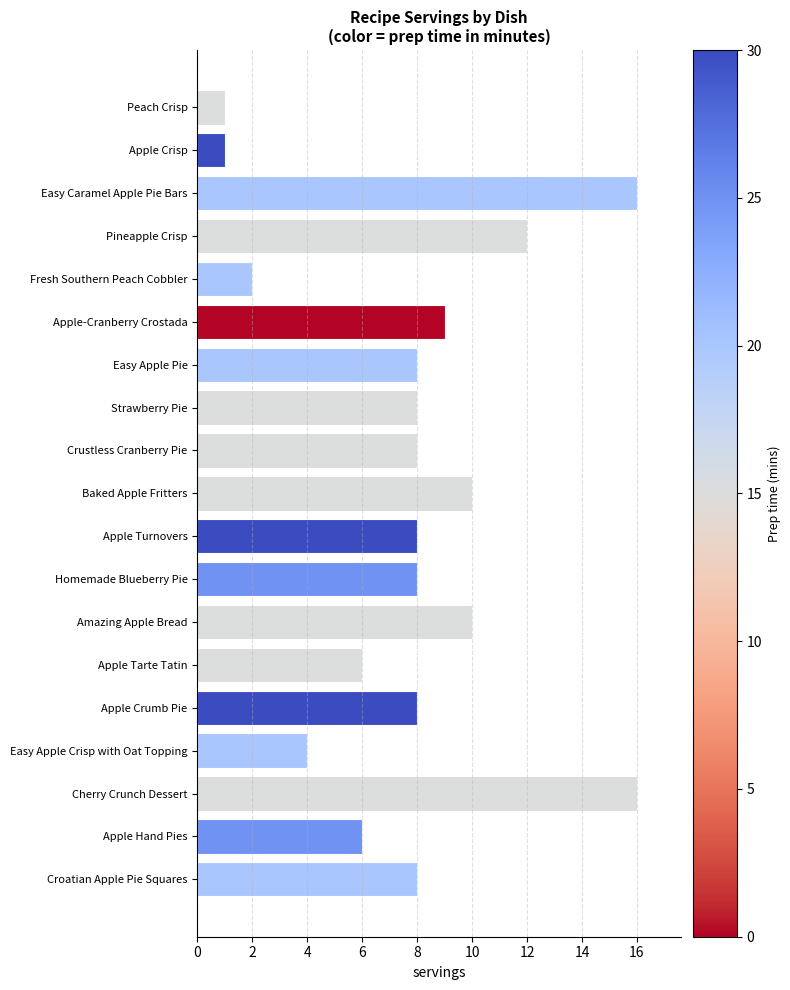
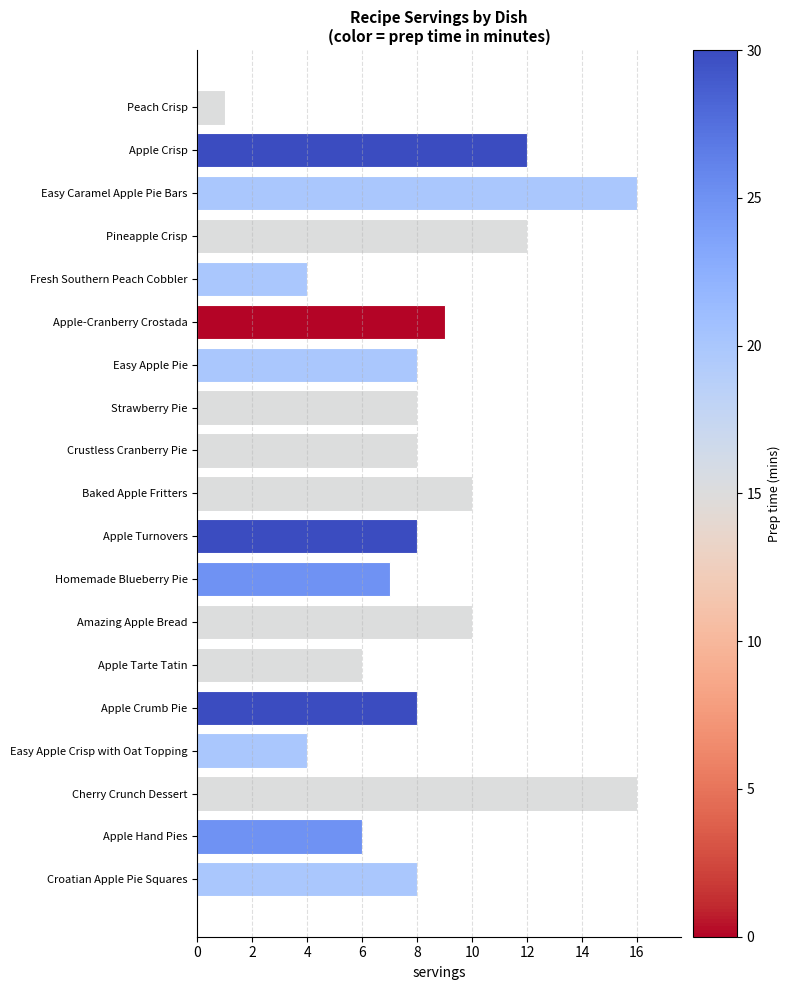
Apple Crisp: 1 -> 12
Fresh Southern Peach Cobbler: 2 -> 4
Homemade Blueberry Pie: 8 -> 7
